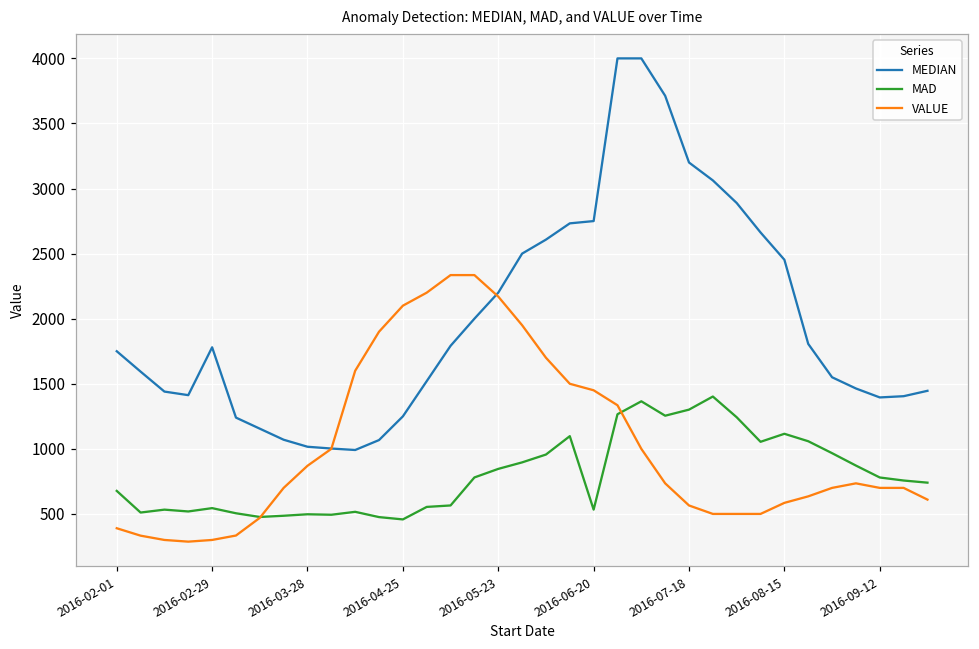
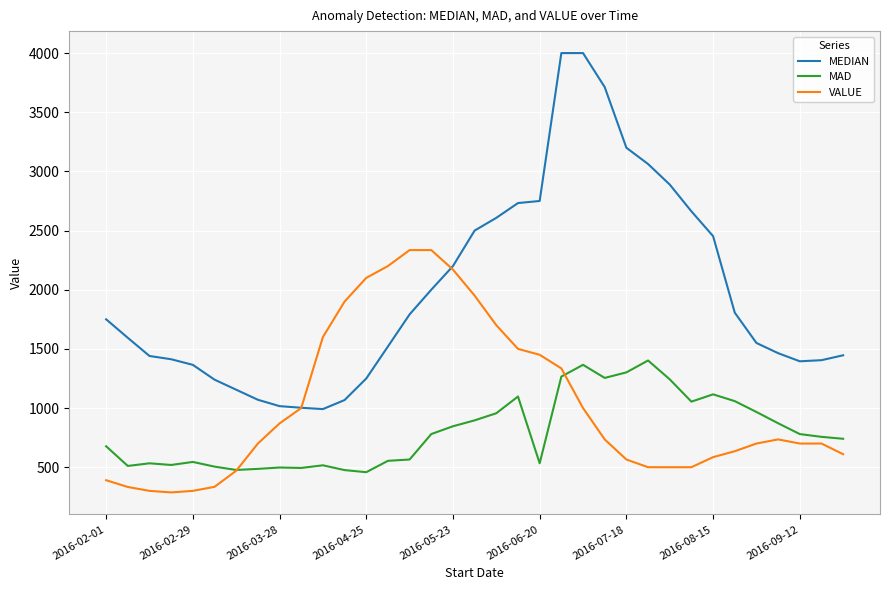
MEDIAN, 2016-02-29: 1780 -> 1370
